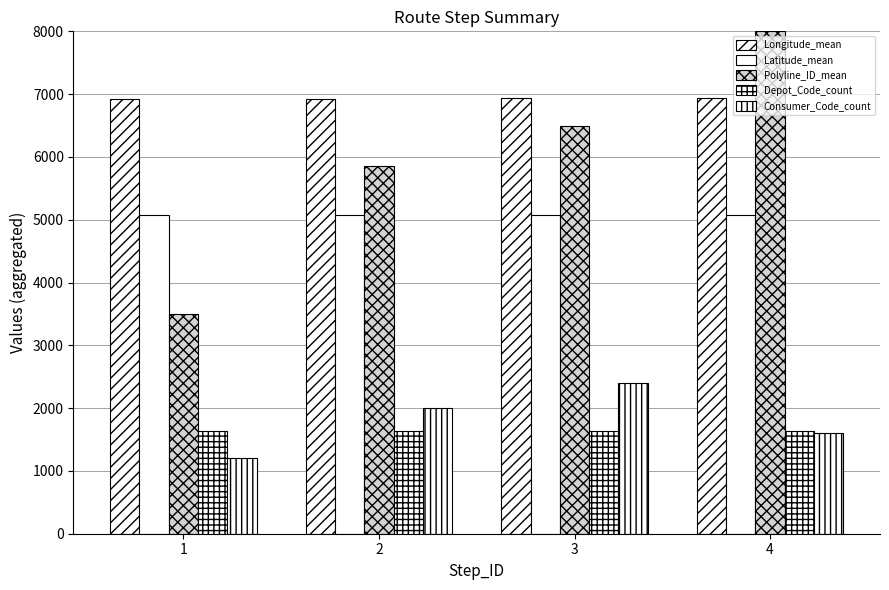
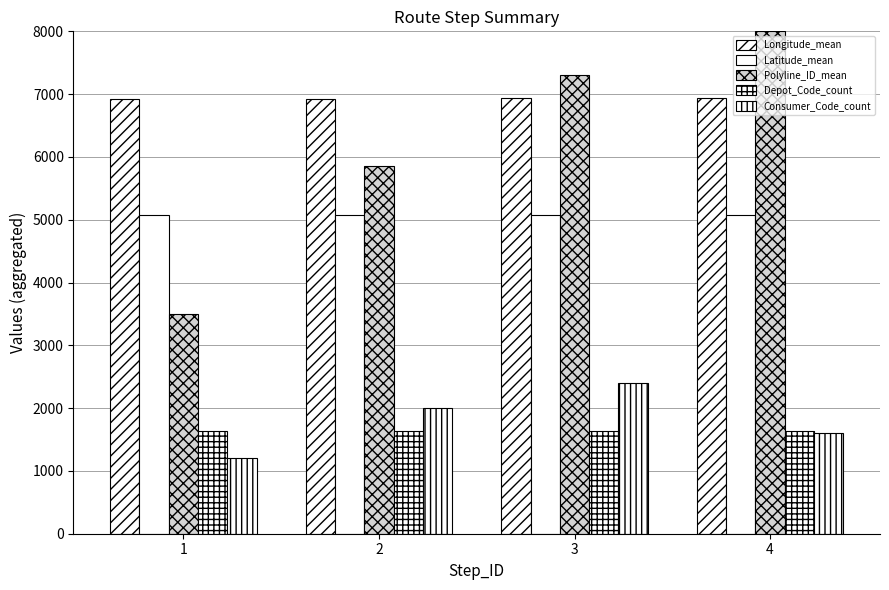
Polyline_ID_mean, 3: 6500 -> 7300
